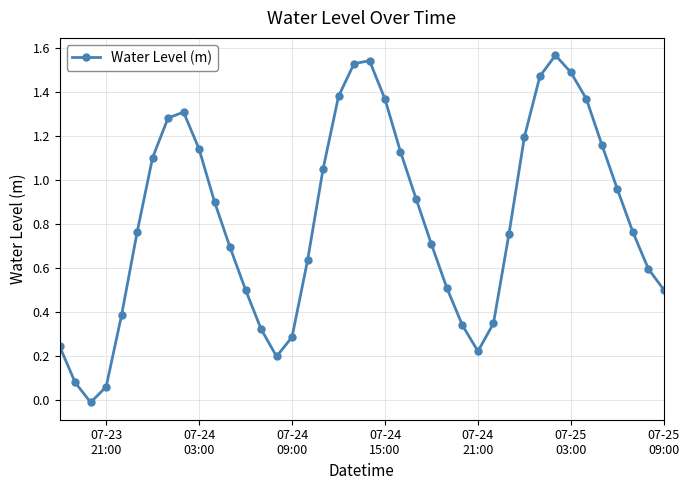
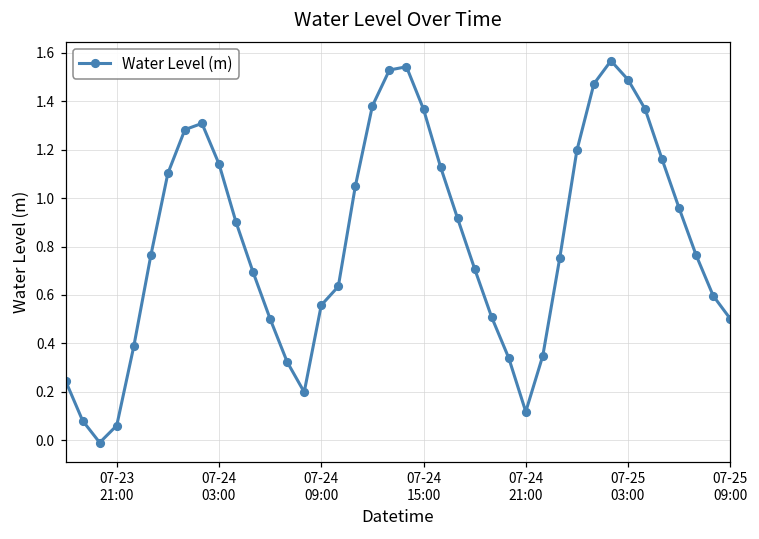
07-24 09:00: 0.29 -> 0.56
07-24 21:00: 0.22 -> 0.12
